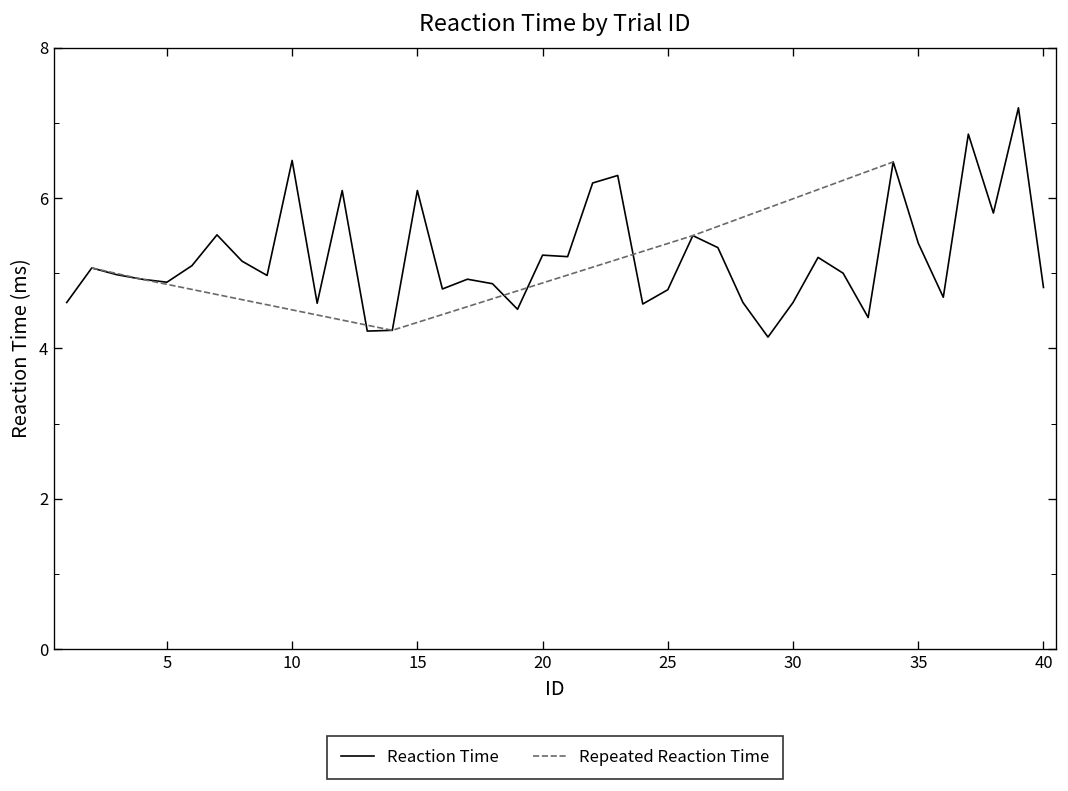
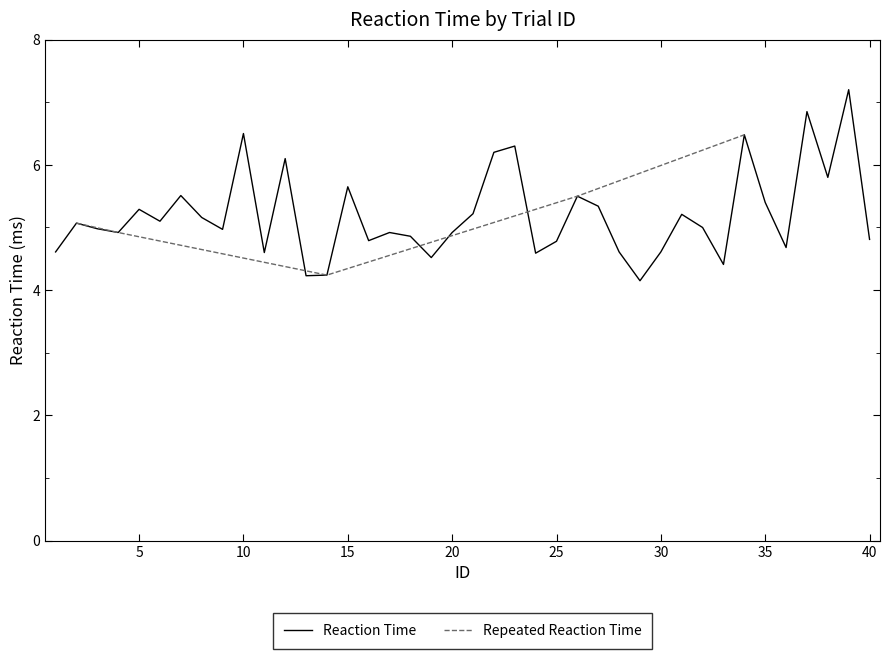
Reaction Time, 5: 4.9 -> 5.3
Reaction Time, 15: 6.1 -> 5.7
Reaction Time, 20: 5.2 -> 4.9
